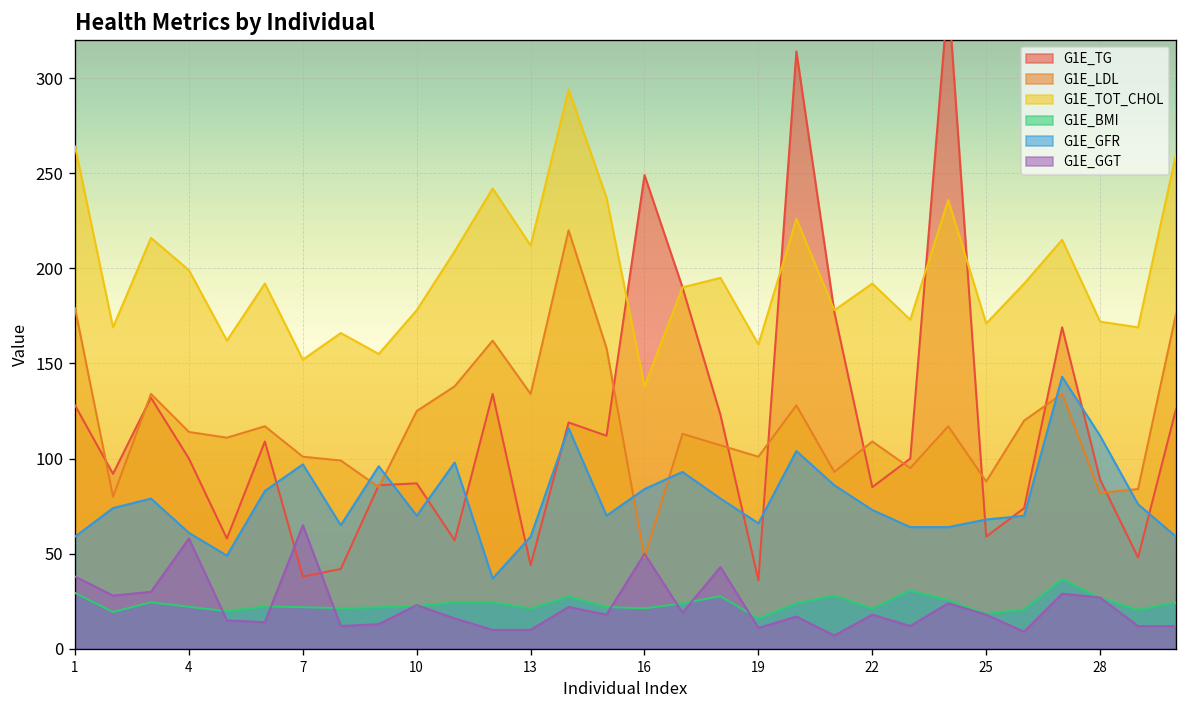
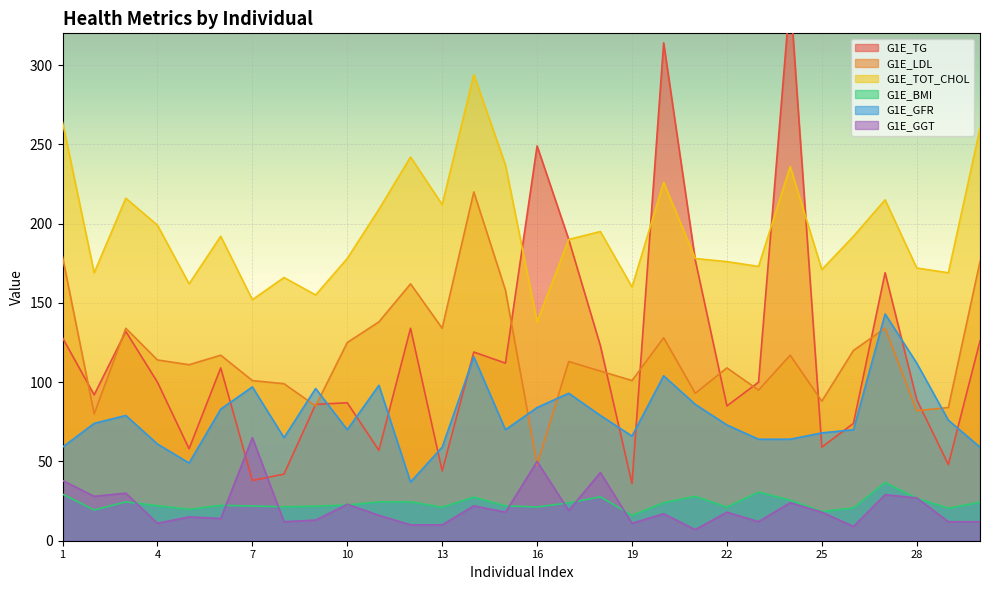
G1E_GGT, 4: 58 -> 11
G1E_TOT_CHOL, 22: 192 -> 176
